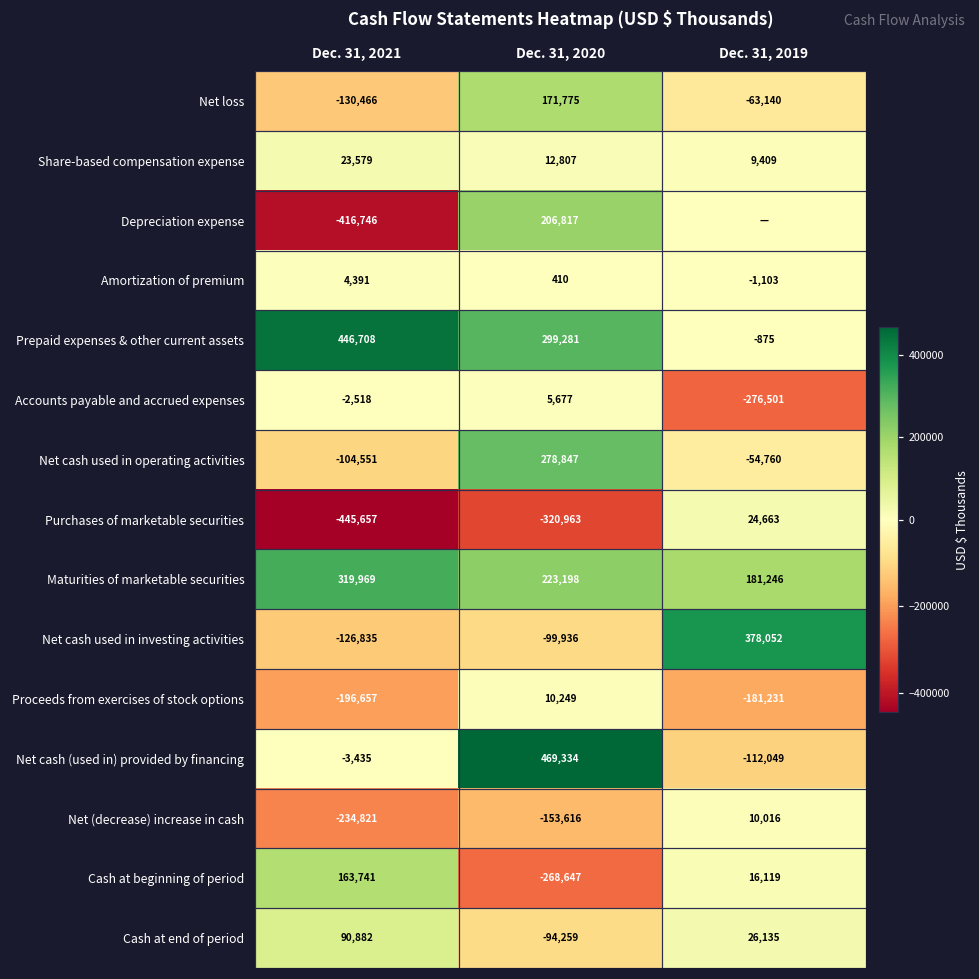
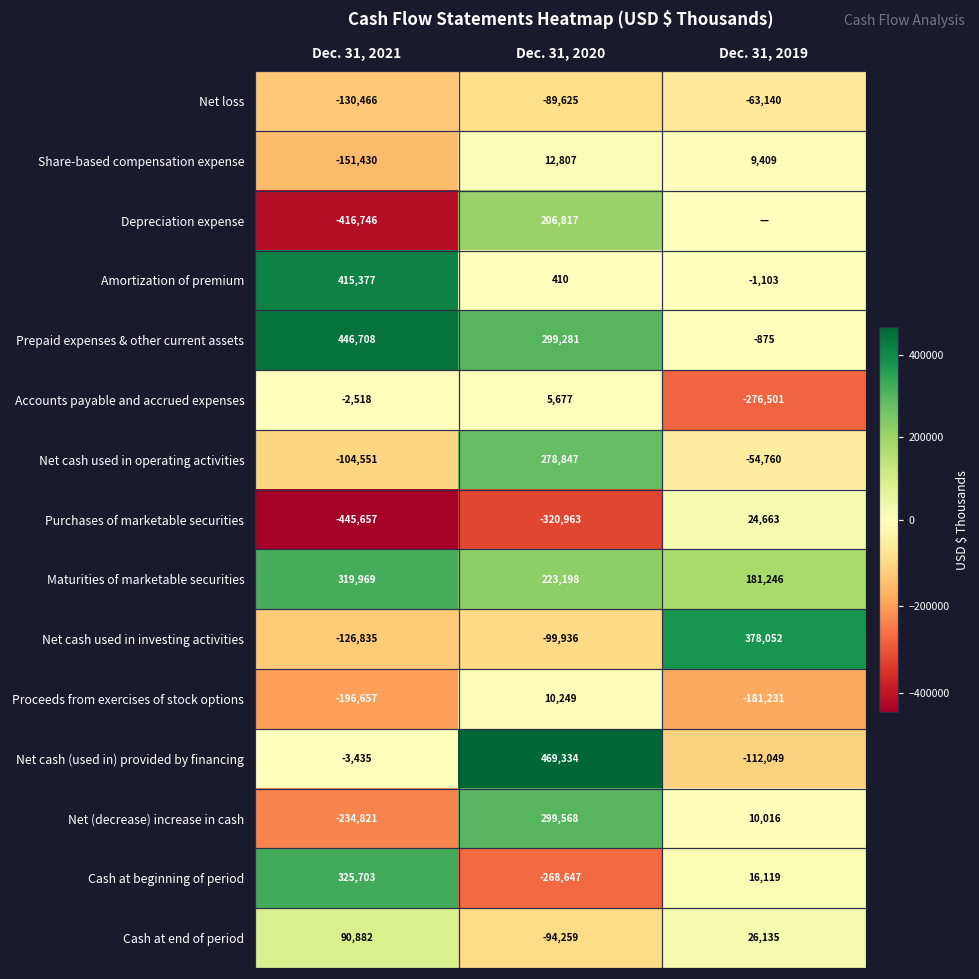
Net loss, Dec. 31, 2020: 171,775 -> -89,625
Share-based compensation expense, Dec. 31, 2021: 23,579 -> -151,430
Amortization of premium, Dec. 31, 2021: 4,391 -> 415,377
Net (decrease) increase in cash, Dec. 31, 2020: -153,616 -> 299,568
Cash at beginning of period, Dec. 31, 2021: 163,741 -> 325,703
